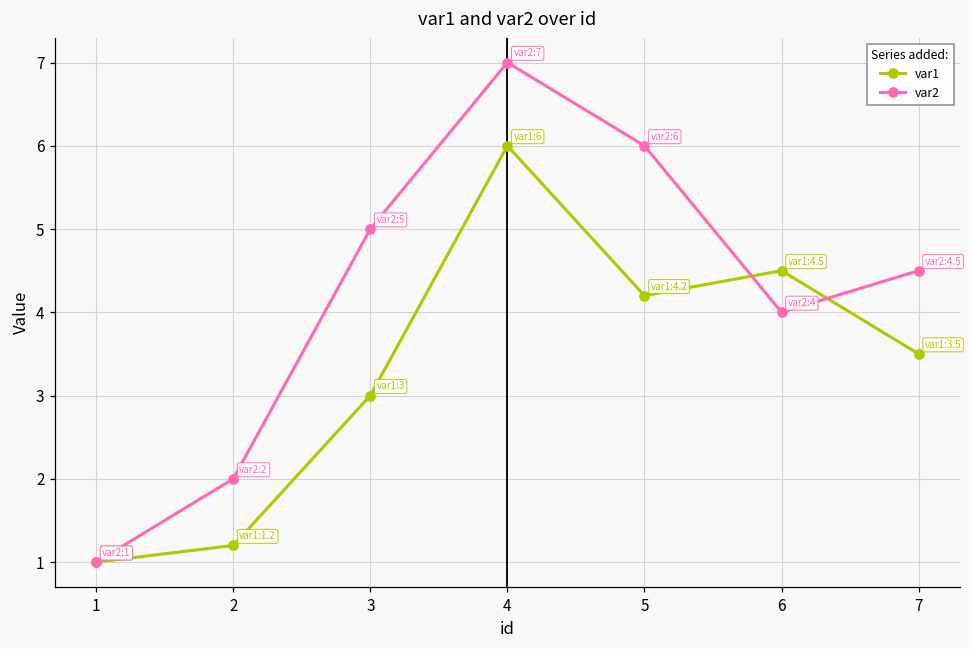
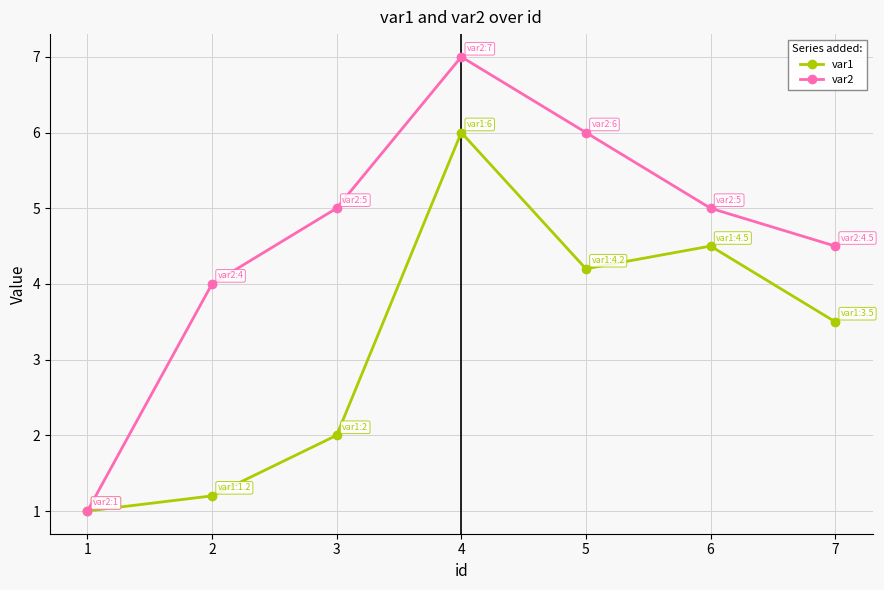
var2, 2: 2 -> 4
var1, 3: 3 -> 2
var2, 6: 4 -> 5
